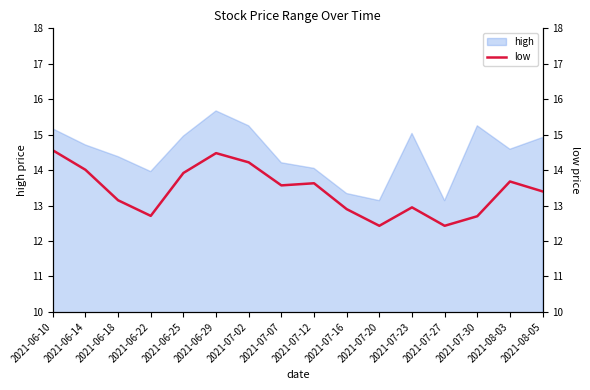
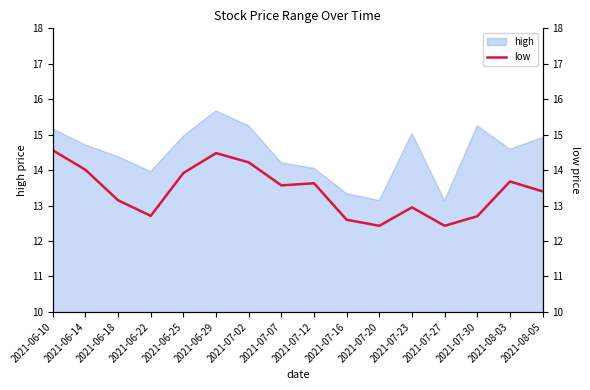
low, 2021-07-16: 12.9 -> 12.6
